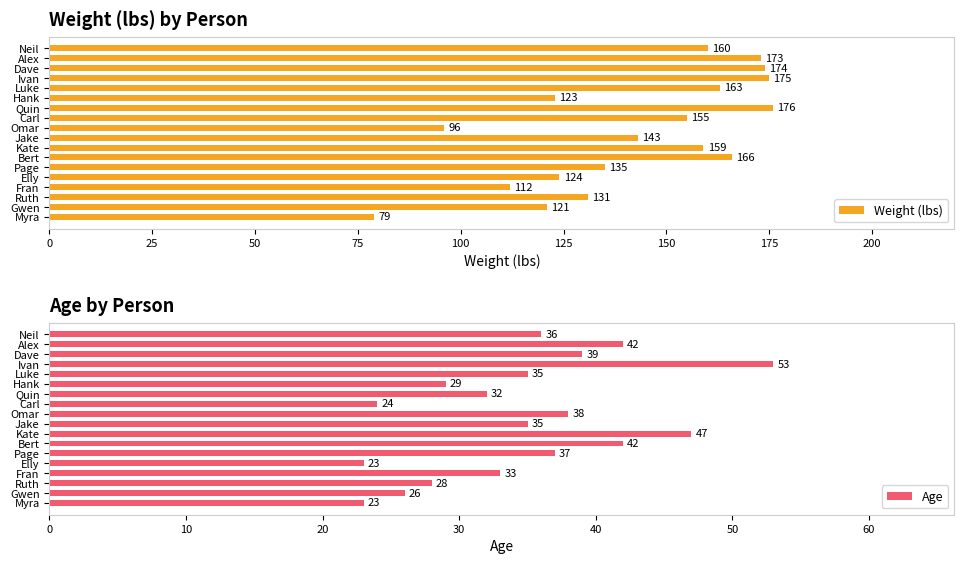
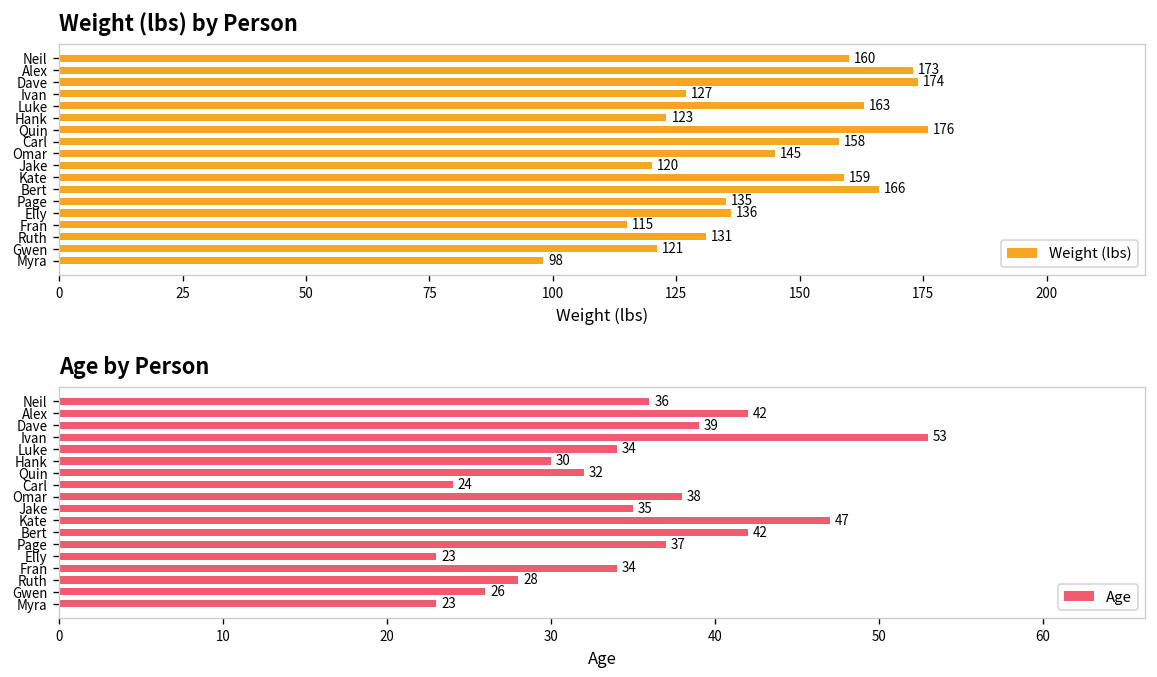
Weight (lbs) by Person, Ivan: 175 -> 127
Weight (lbs) by Person, Carl: 155 -> 158
Weight (lbs) by Person, Omar: 96 -> 145
Weight (lbs) by Person, Jake: 143 -> 120
Weight (lbs) by Person, Elly: 124 -> 136
Weight (lbs) by Person, Fran: 112 -> 115
Weight (lbs) by Person, Myra: 79 -> 98
Age by Person, Luke: 35 -> 34
Age by Person, Hank: 29 -> 30
Age by Person, Fran: 33 -> 34
